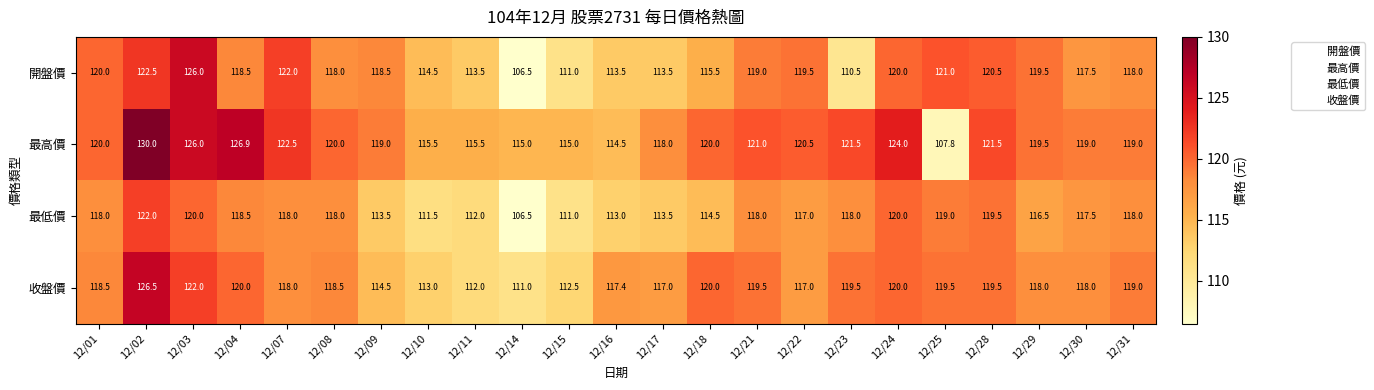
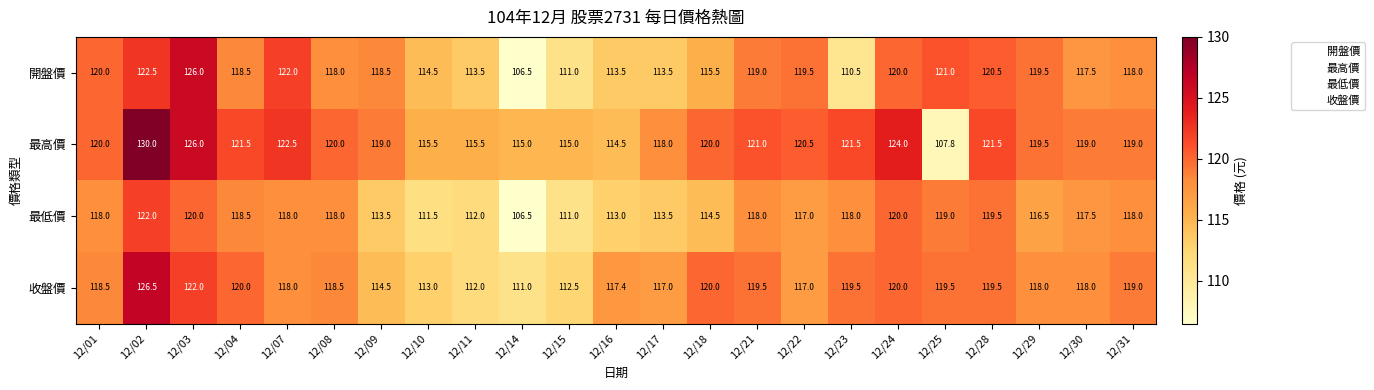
最高價, 12/04: 126.9 -> 121.5
